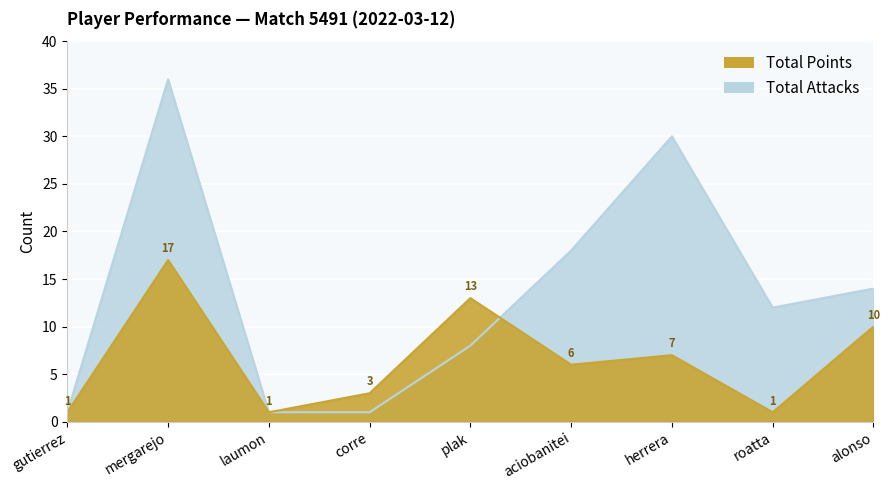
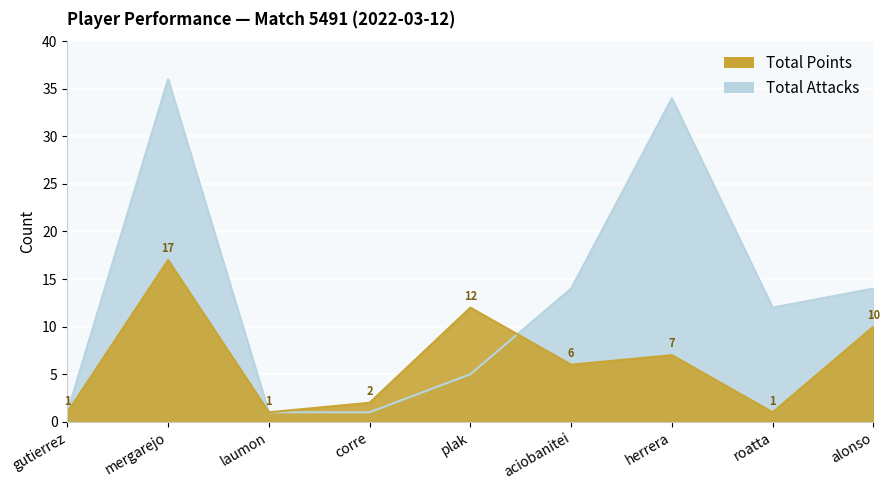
Total Points, corre: 3 -> 2
Total Attacks, plak: 8 -> 5
Total Points, plak: 13 -> 12
Total Attacks, aciobanitei: 18 -> 14
Total Attacks, herrera: 30 -> 34
